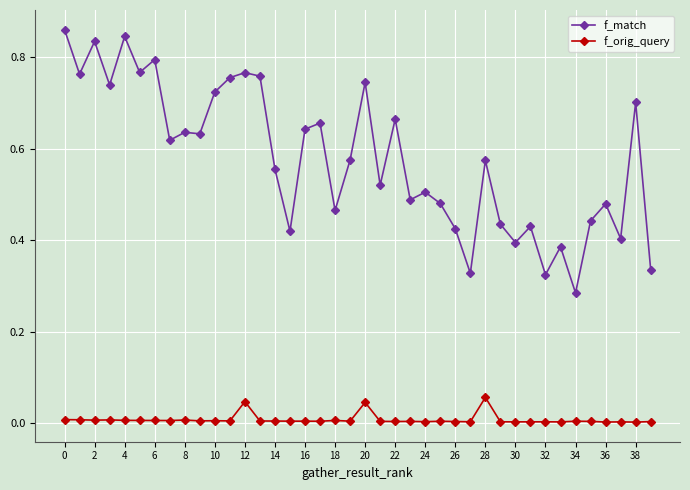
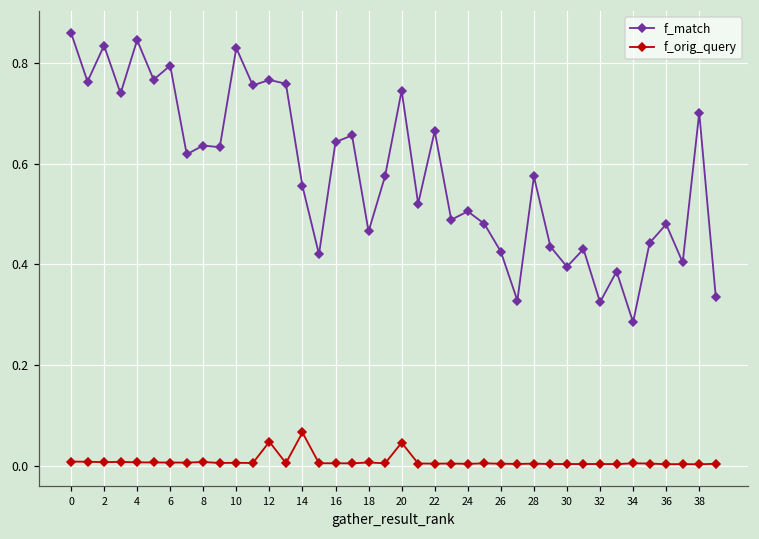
f_match, 10: 0.72 -> 0.83
f_orig_query, 14: 0.00 -> 0.07
f_orig_query, 28: 0.06 -> 0.00
